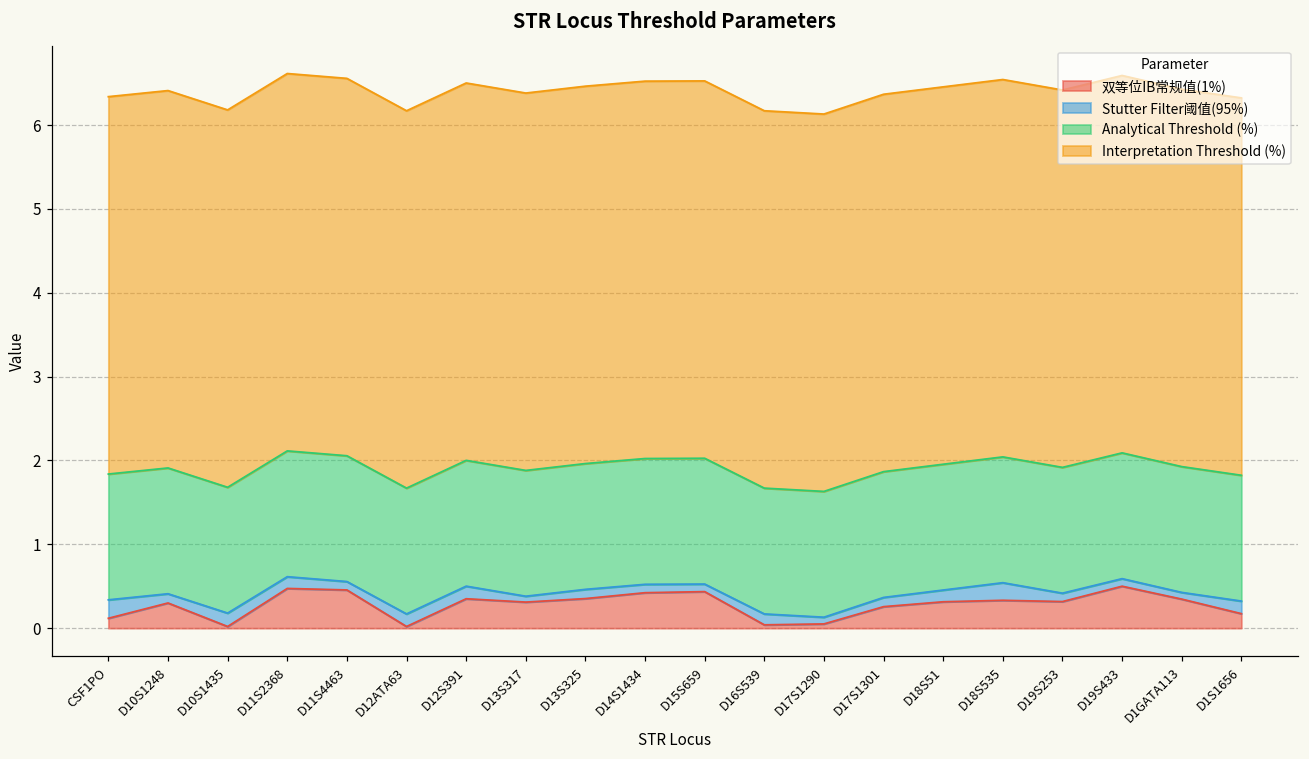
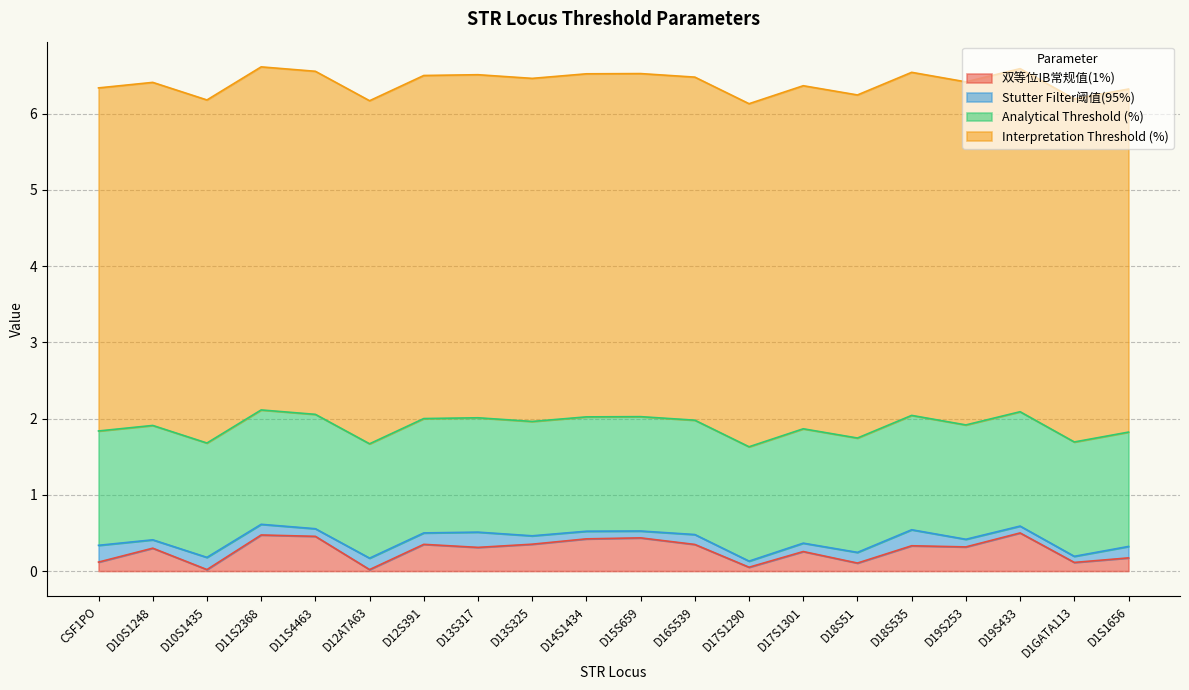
Stutter Filter阈值(95%), D13S317: 0.1 -> 0.2
双等位IB常规值(1%), D16S539: 0.0 -> 0.3
双等位IB常规值(1%), D18S51: 0.3 -> 0.1
双等位IB常规值(1%), D1GATA113: 0.3 -> 0.1
